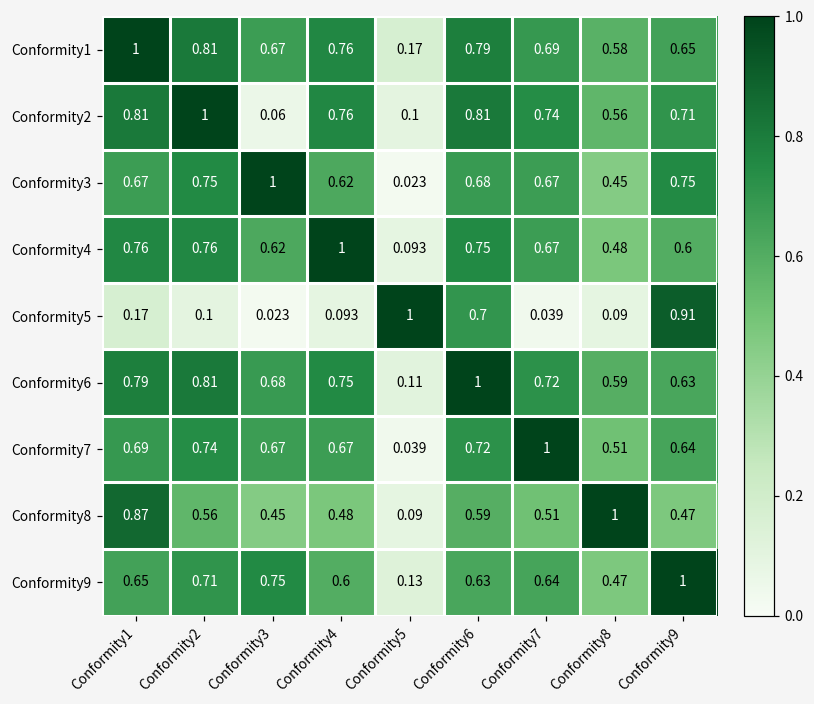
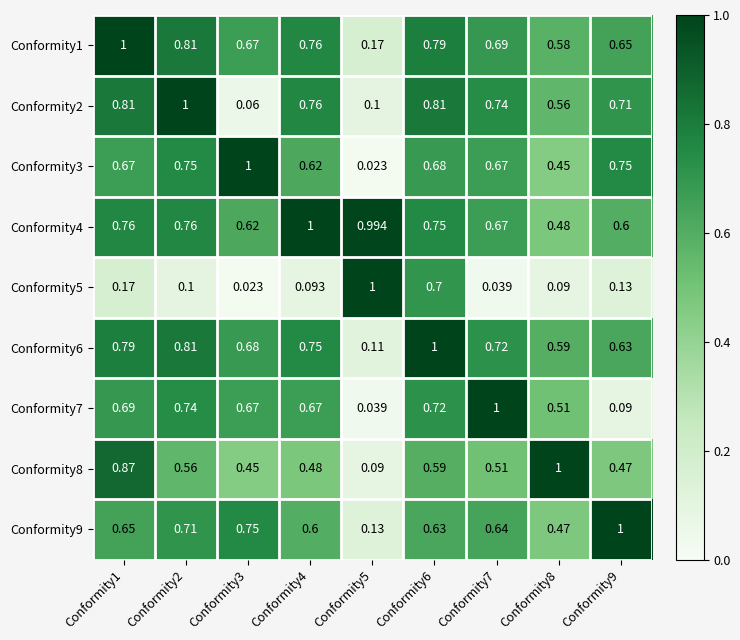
Conformity4, Conformity5: 0.093 -> 0.994
Conformity5, Conformity9: 0.91 -> 0.13
Conformity7, Conformity9: 0.64 -> 0.09
